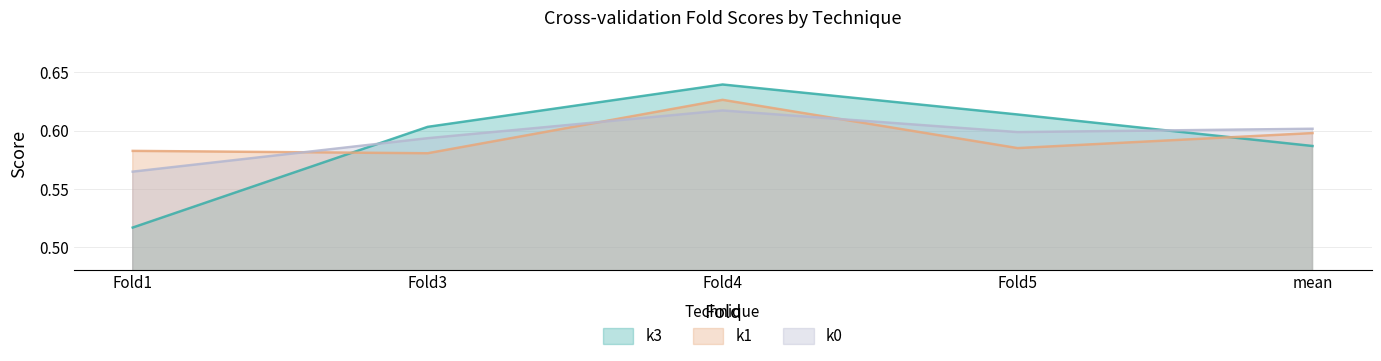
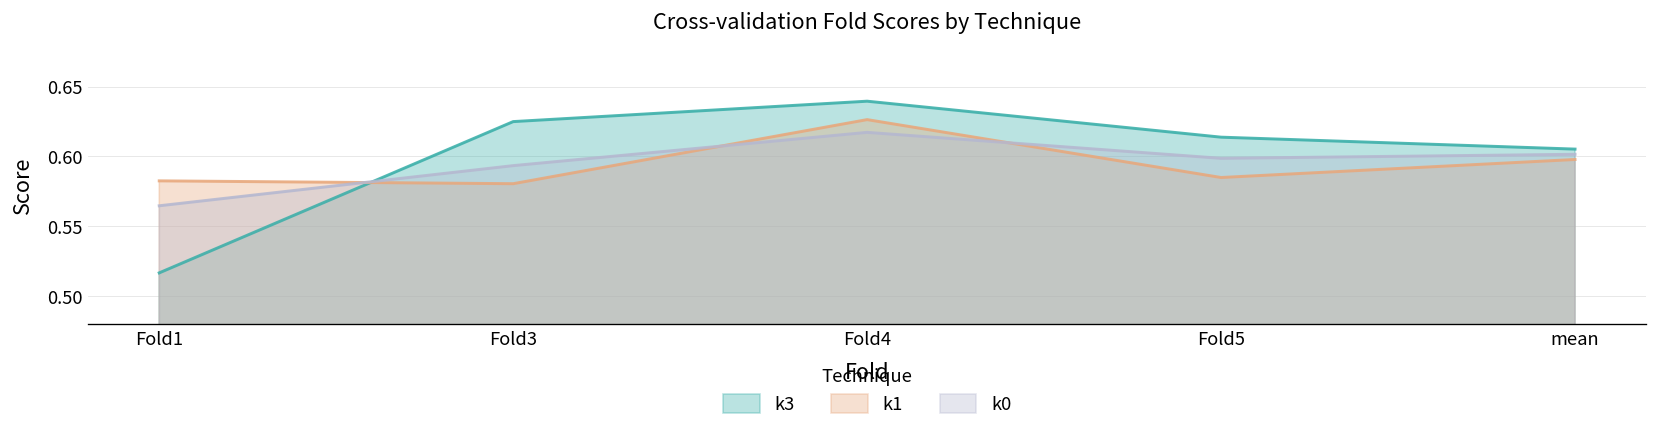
k3, Fold3: 0.603 -> 0.625
k3, mean: 0.587 -> 0.605
